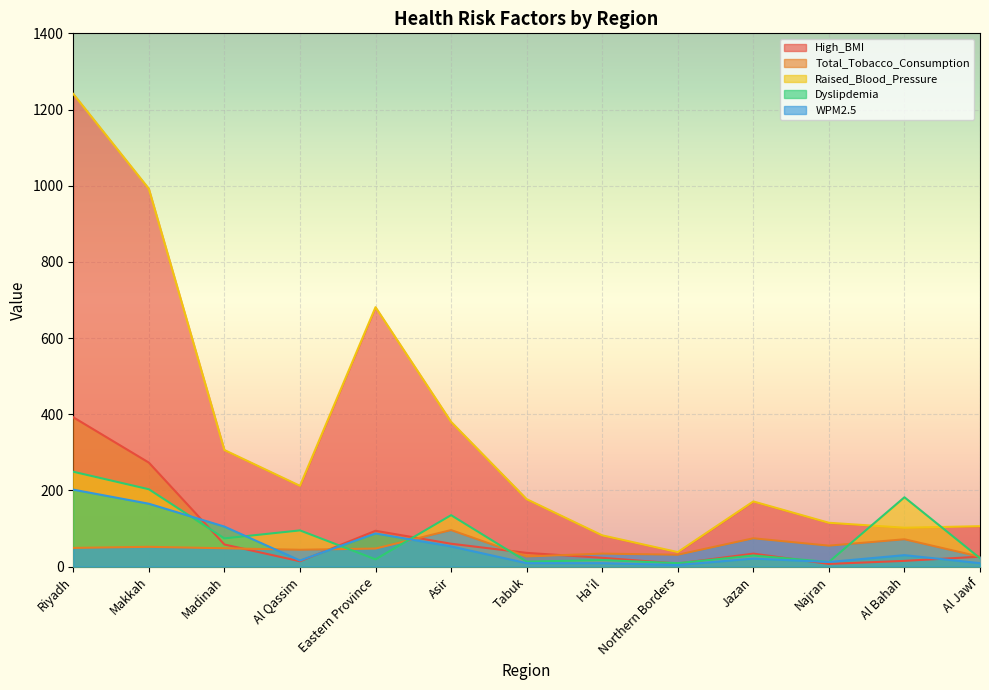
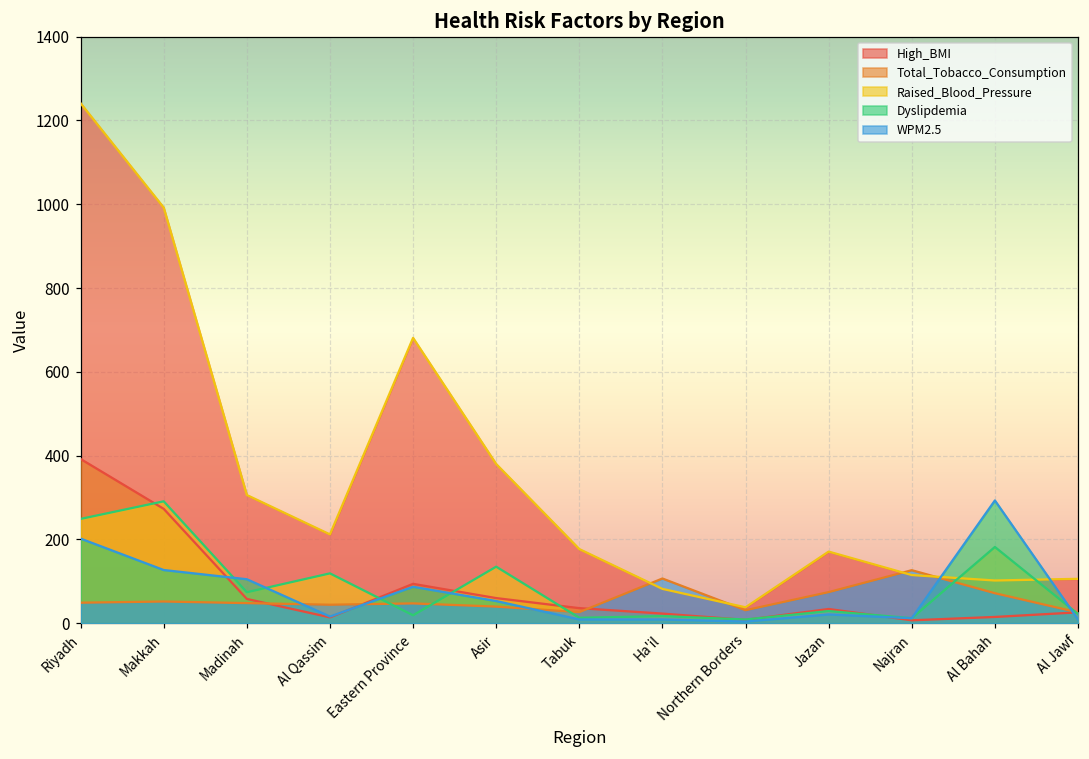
Raised_Blood_Pressure, Makkah: 200 -> 290
Dyslipdemia, Makkah: 170 -> 130
Raised_Blood_Pressure, Al Qassim: 100 -> 120
WPM2.5, Asir: 100 -> 40
WPM2.5, Ha'il: 30 -> 110
WPM2.5, Najran: 50 -> 130
Dyslipdemia, Al Bahah: 30 -> 290
